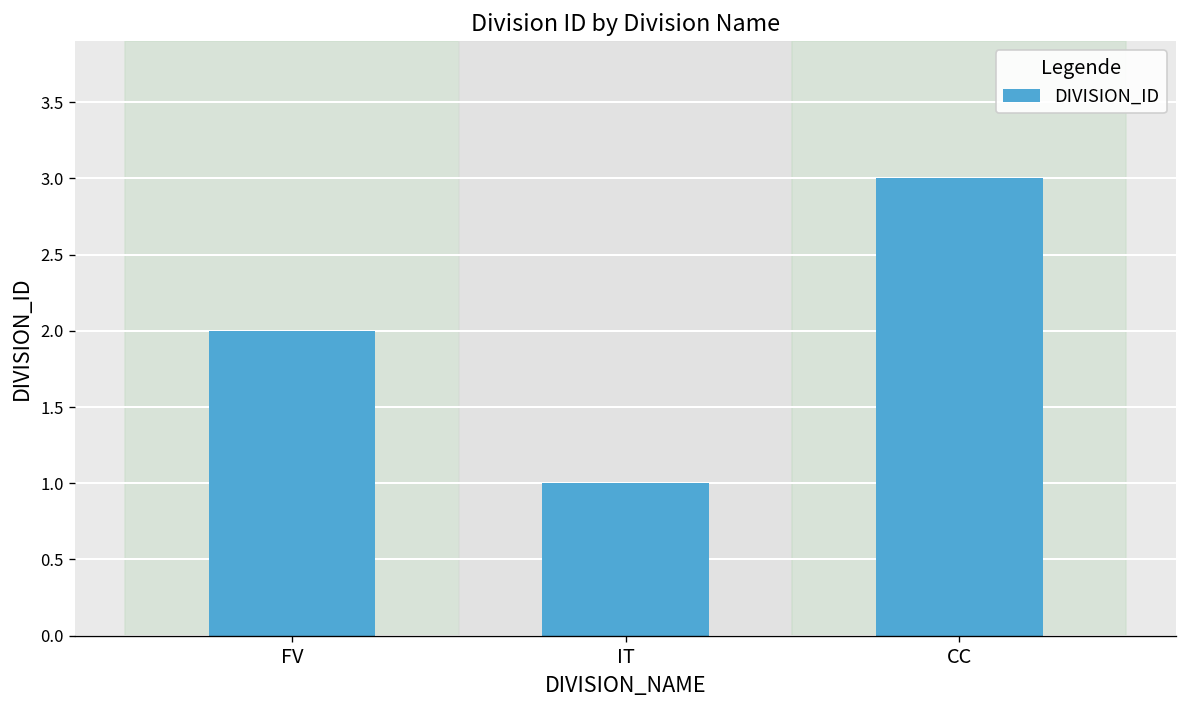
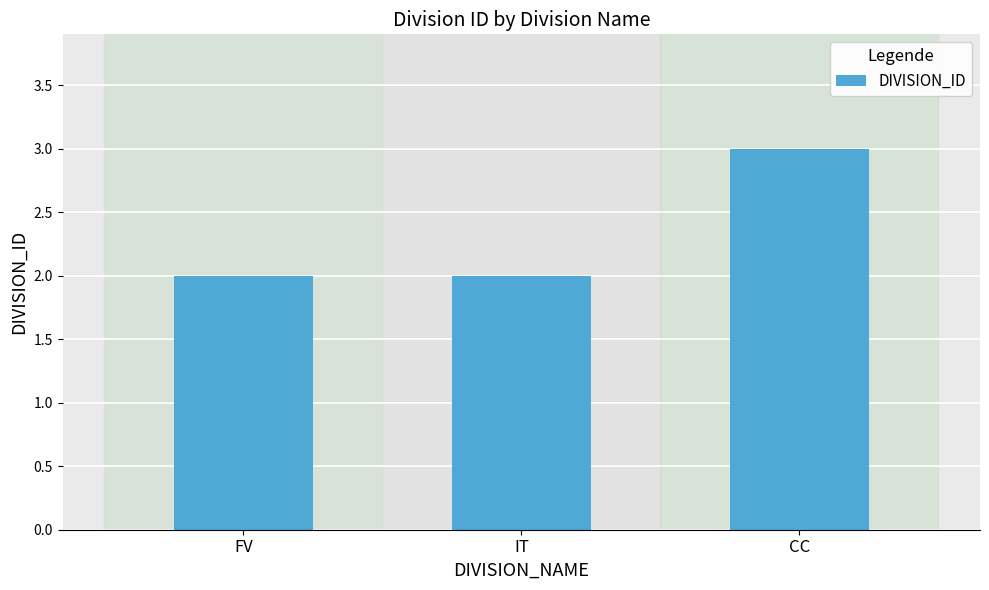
IT: 1 -> 2
